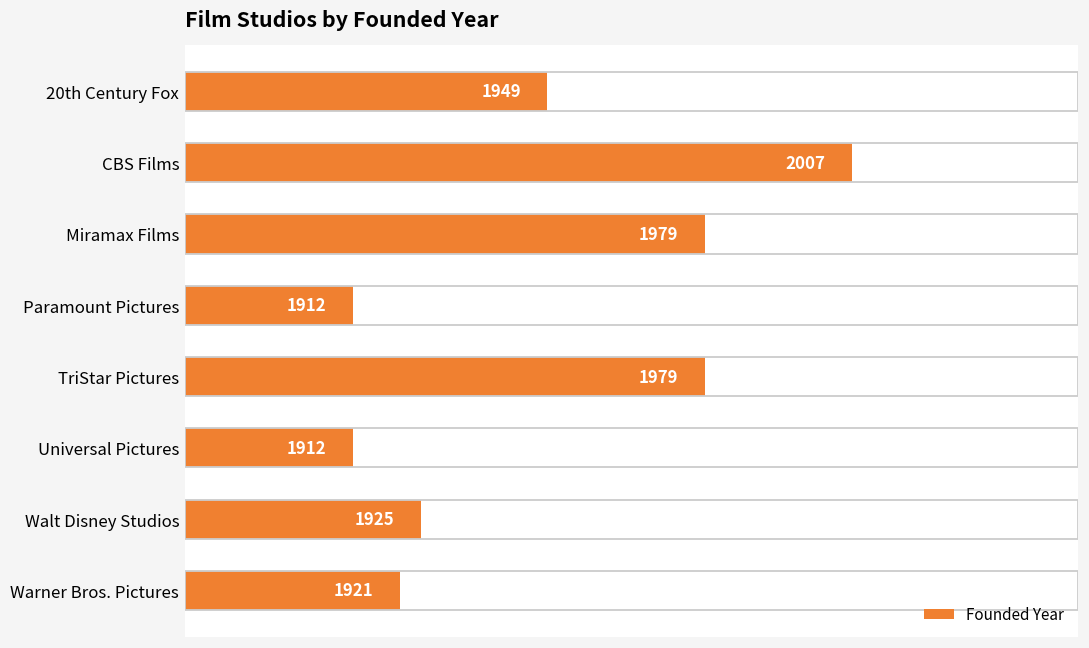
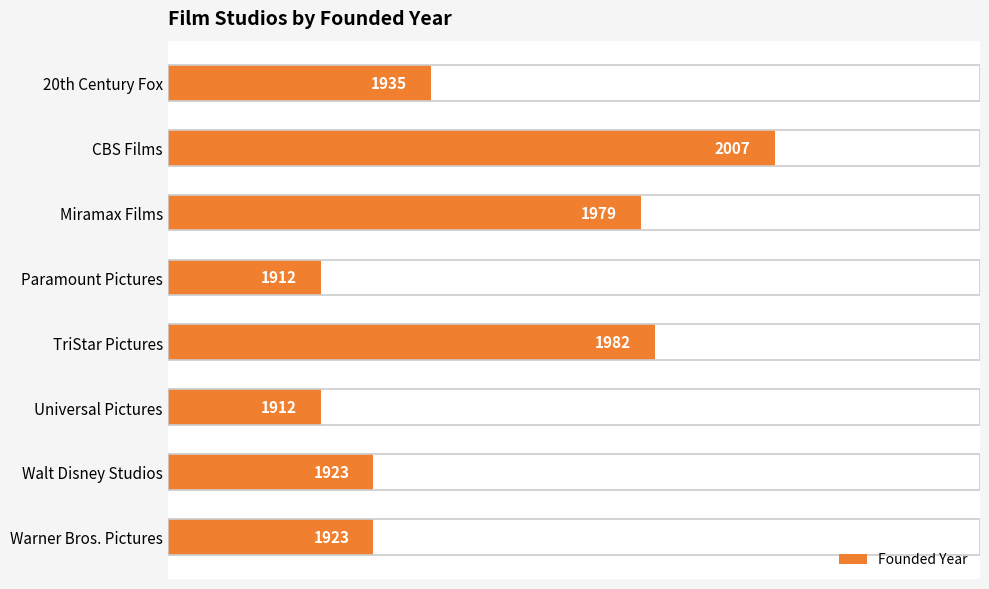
20th Century Fox: 1949 -> 1935
TriStar Pictures: 1979 -> 1982
Walt Disney Studios: 1925 -> 1923
Warner Bros. Pictures: 1921 -> 1923
